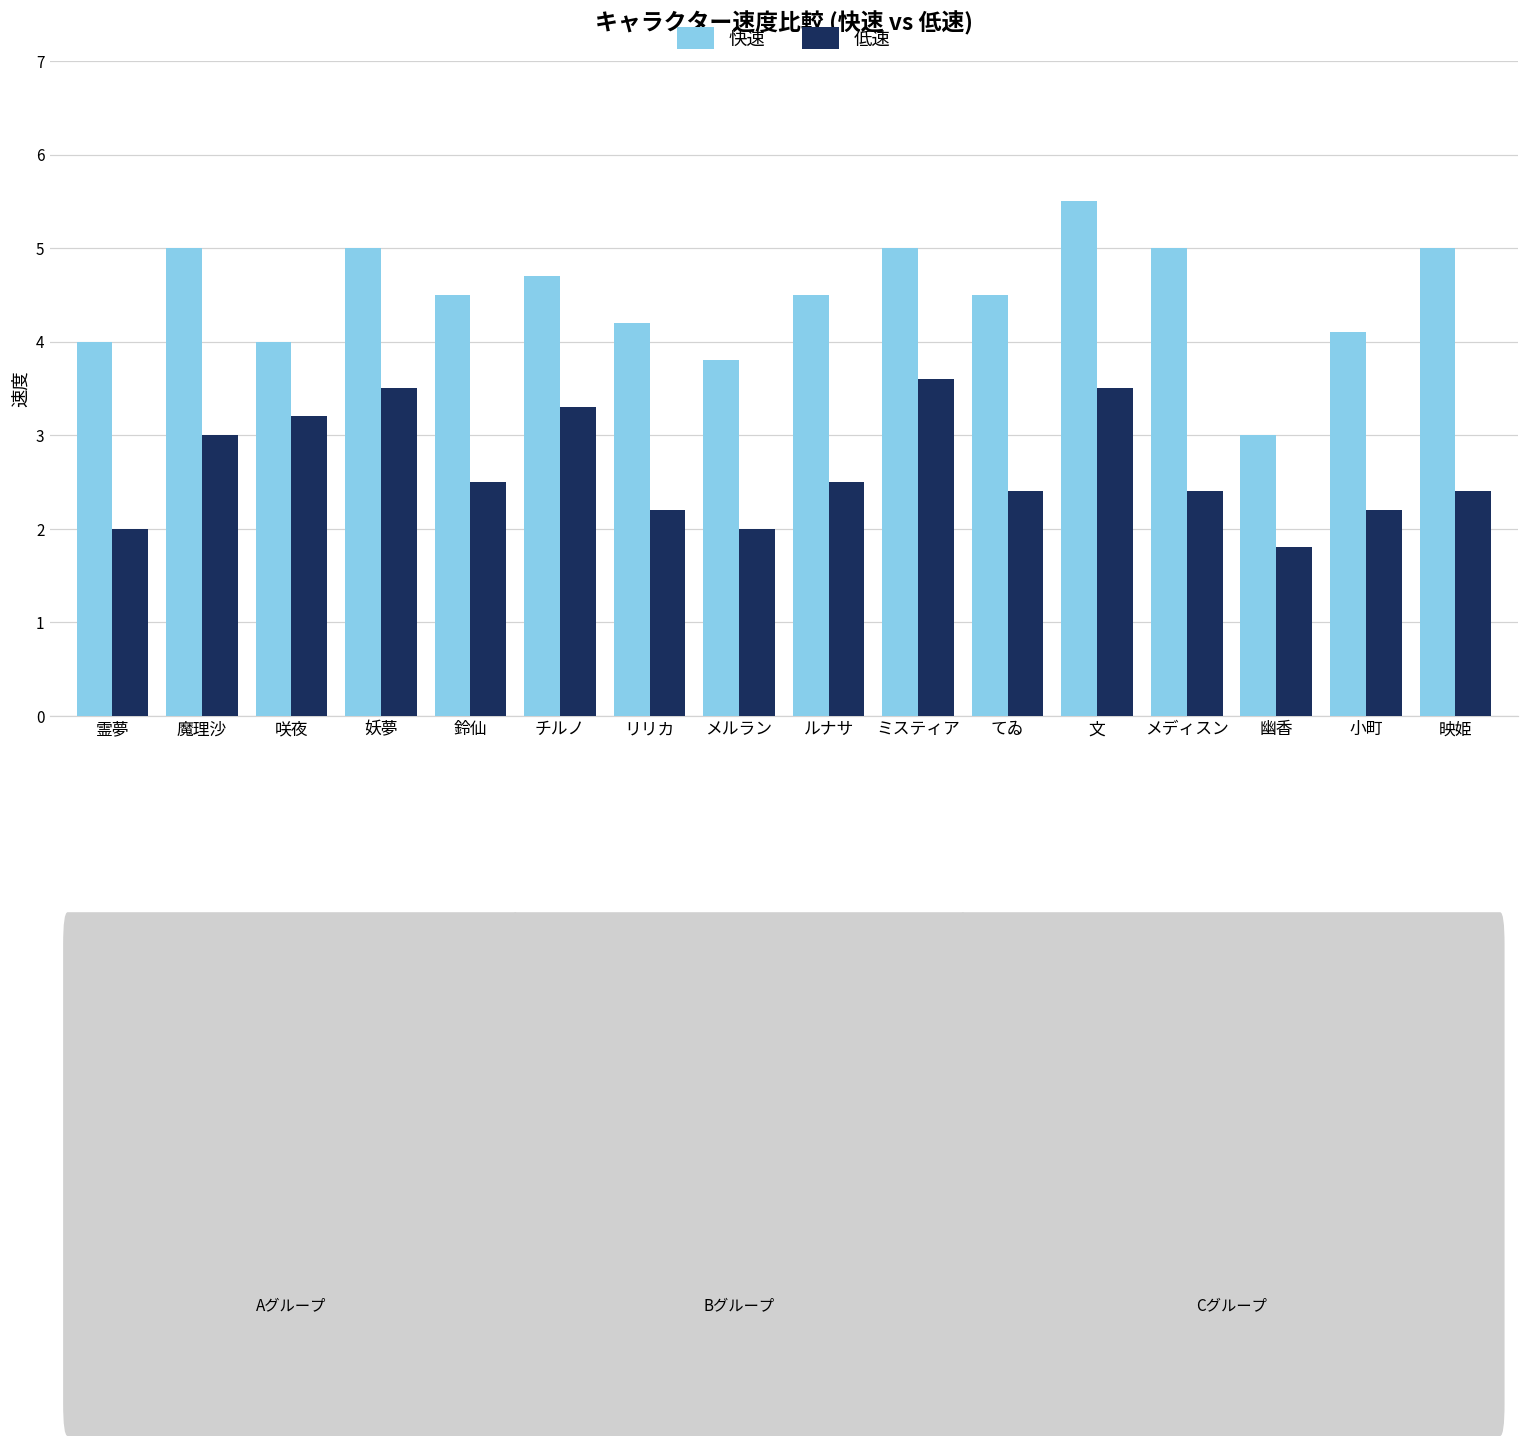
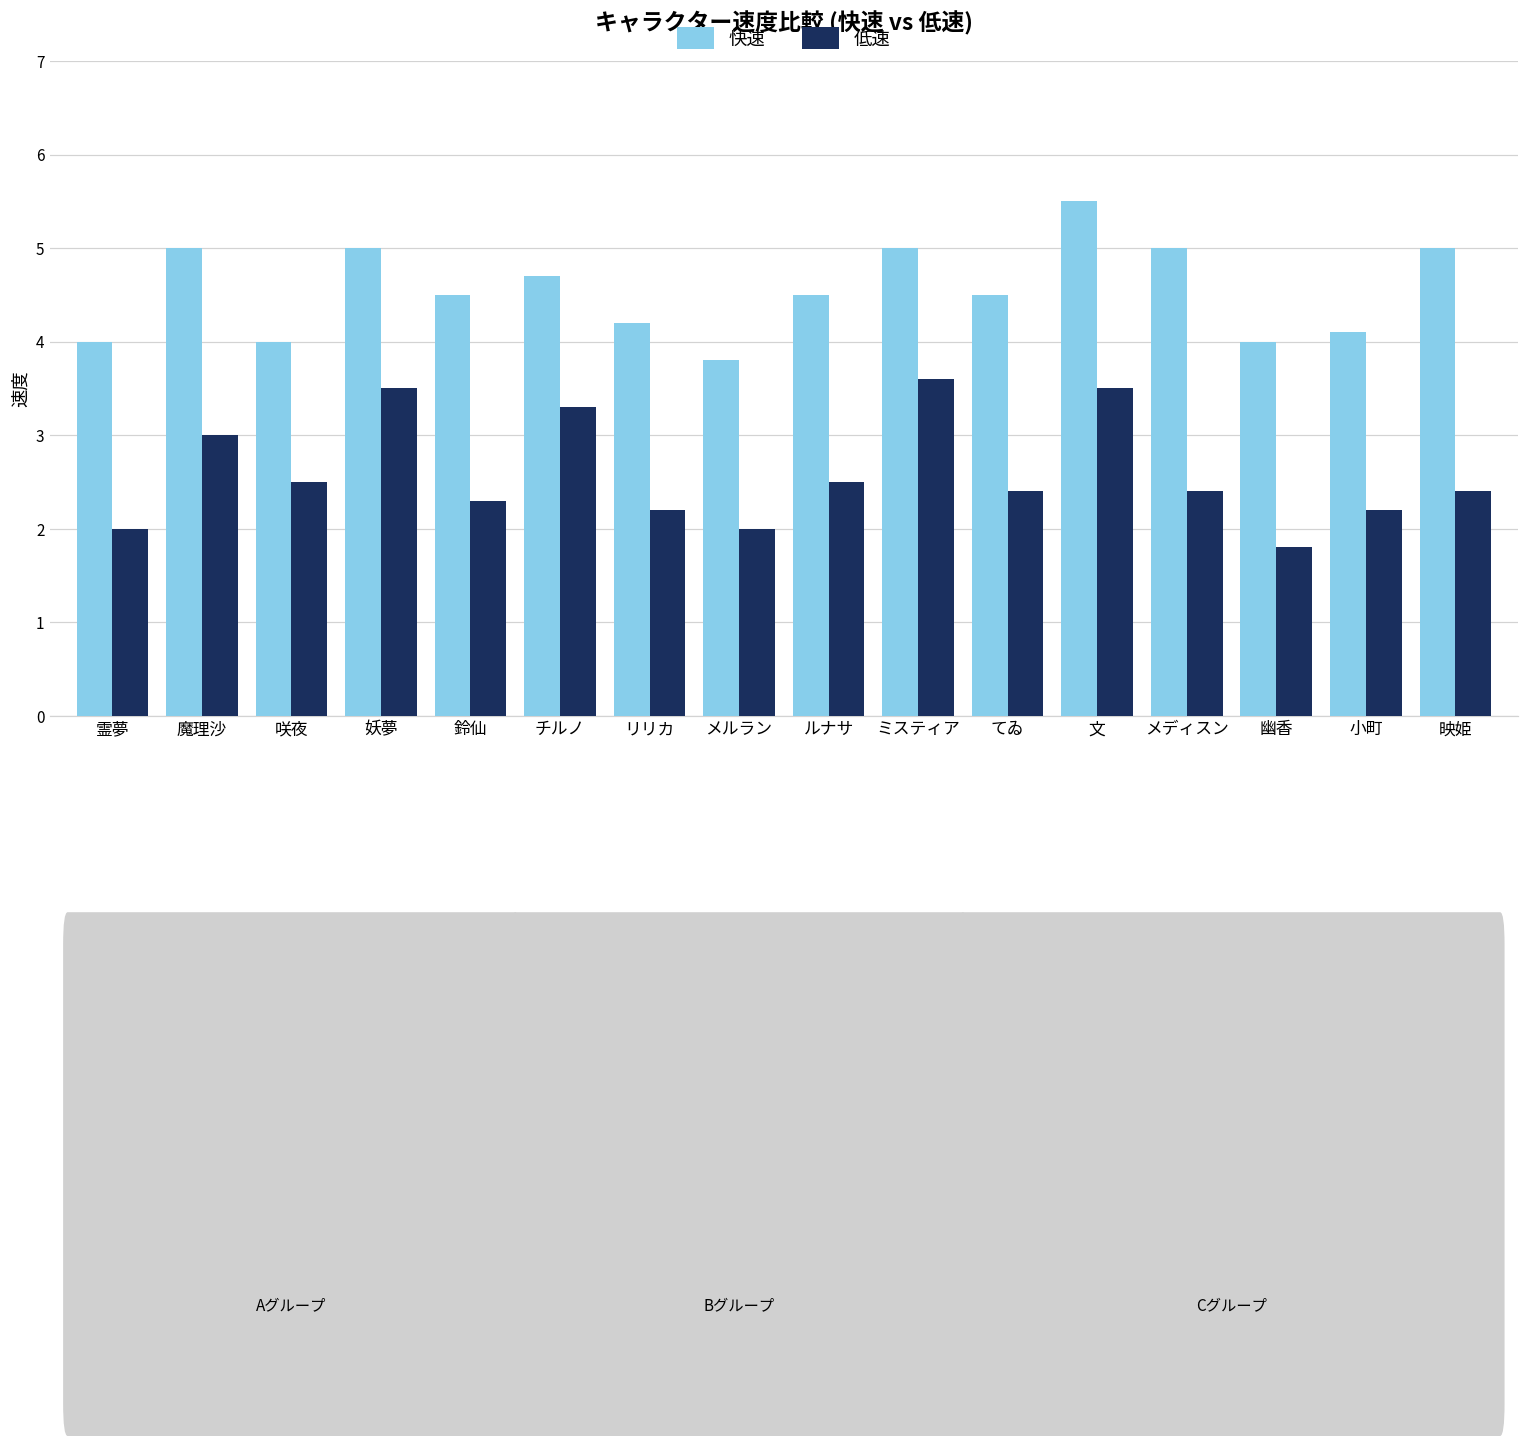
低速, 咲夜: 3.2 -> 2.5
低速, 鈴仙: 2.5 -> 2.3
快速, 幽香: 3 -> 4
